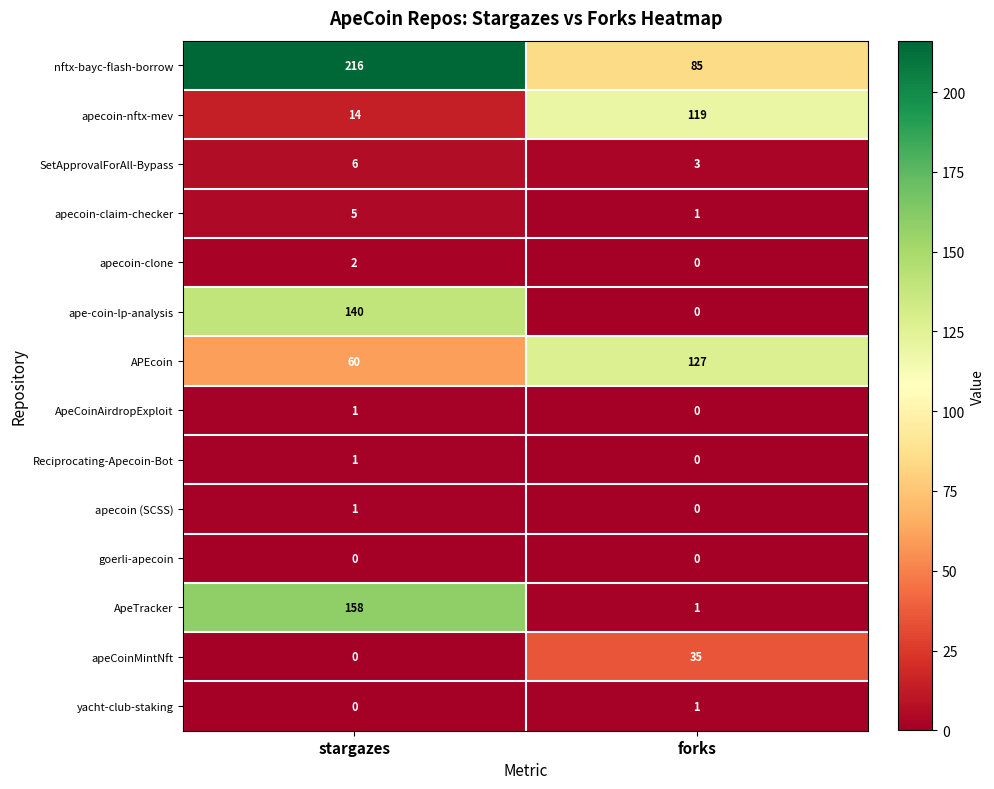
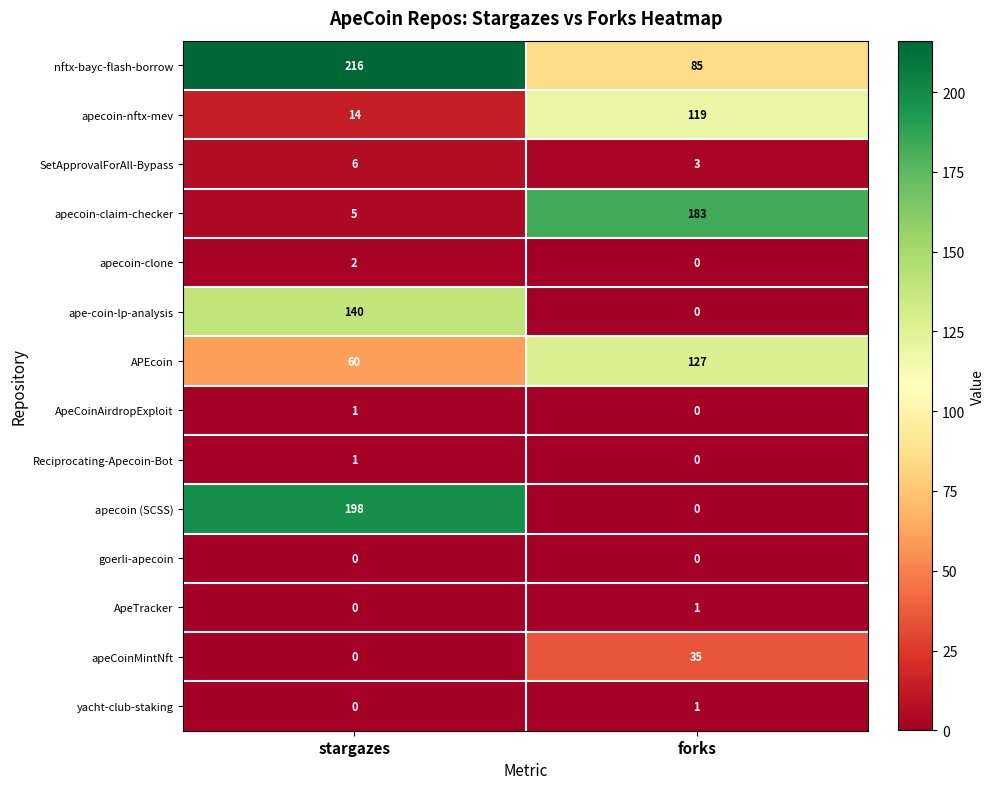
apecoin-claim-checker, forks: 1 -> 183
apecoin (SCSS), stargazes: 1 -> 198
ApeTracker, stargazes: 158 -> 0
